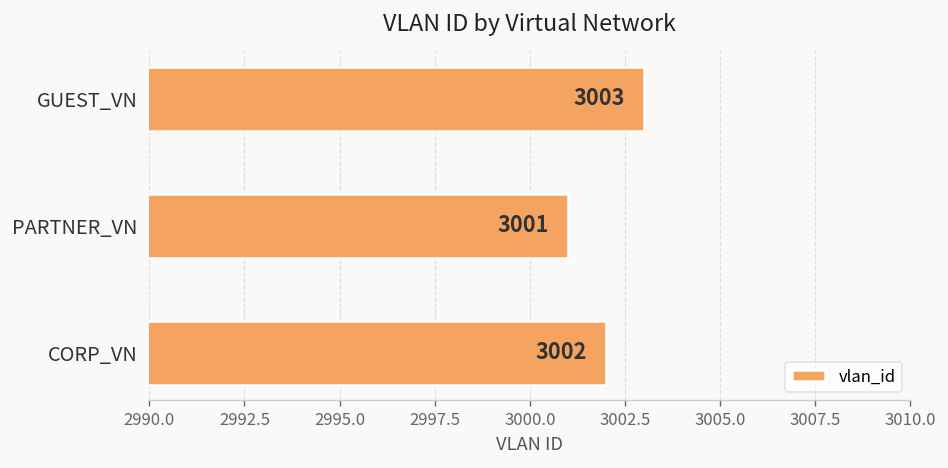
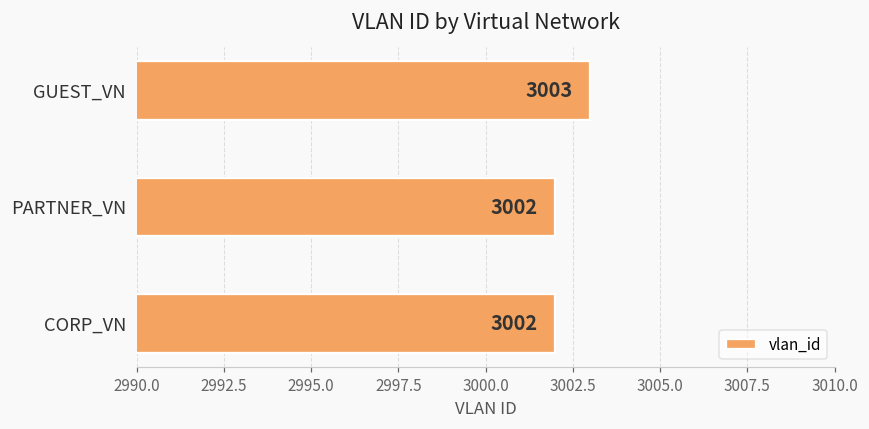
PARTNER_VN: 3001 -> 3002
